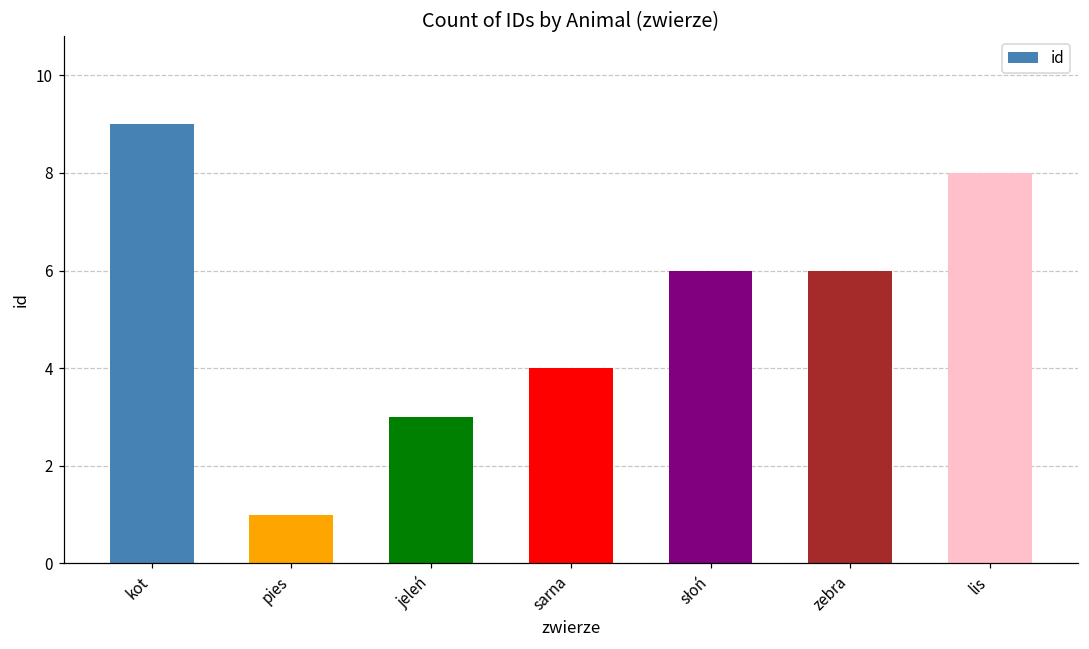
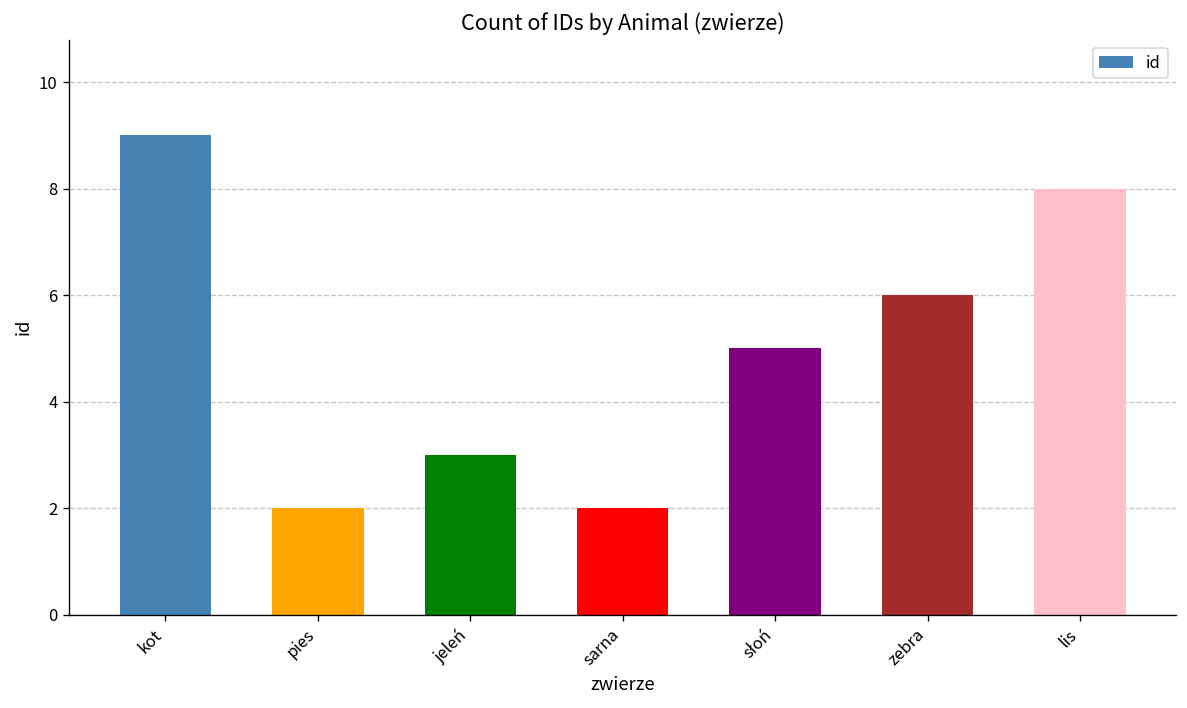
pies: 1 -> 2
sarna: 4 -> 2
słoń: 6 -> 5
